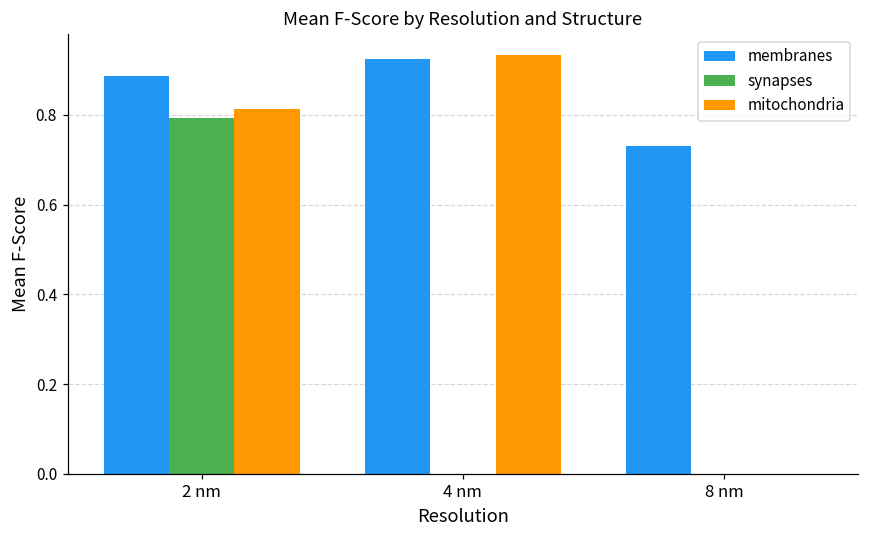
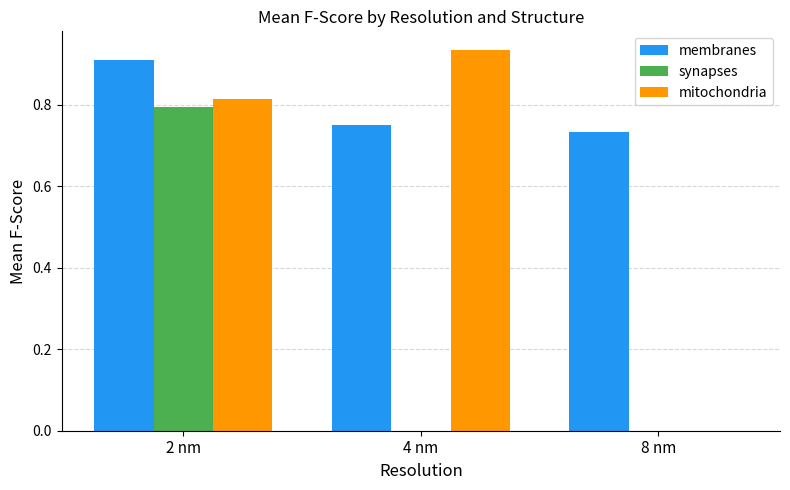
membranes, 2 nm: 0.89 -> 0.91
membranes, 4 nm: 0.92 -> 0.75
